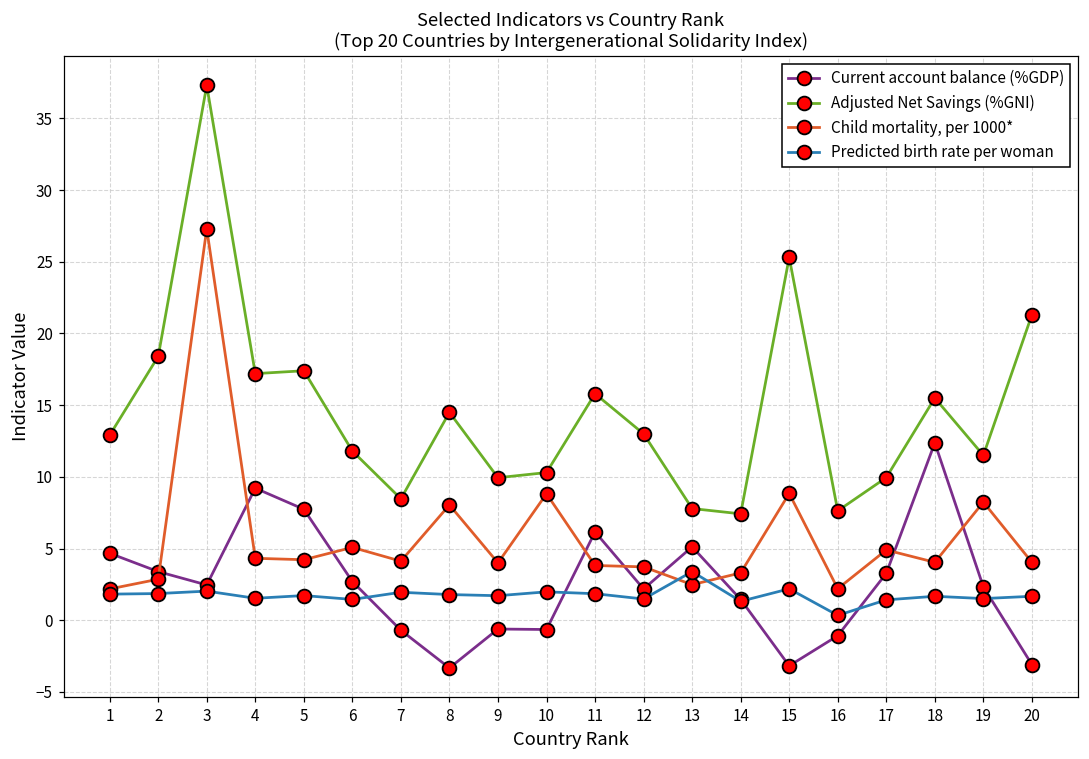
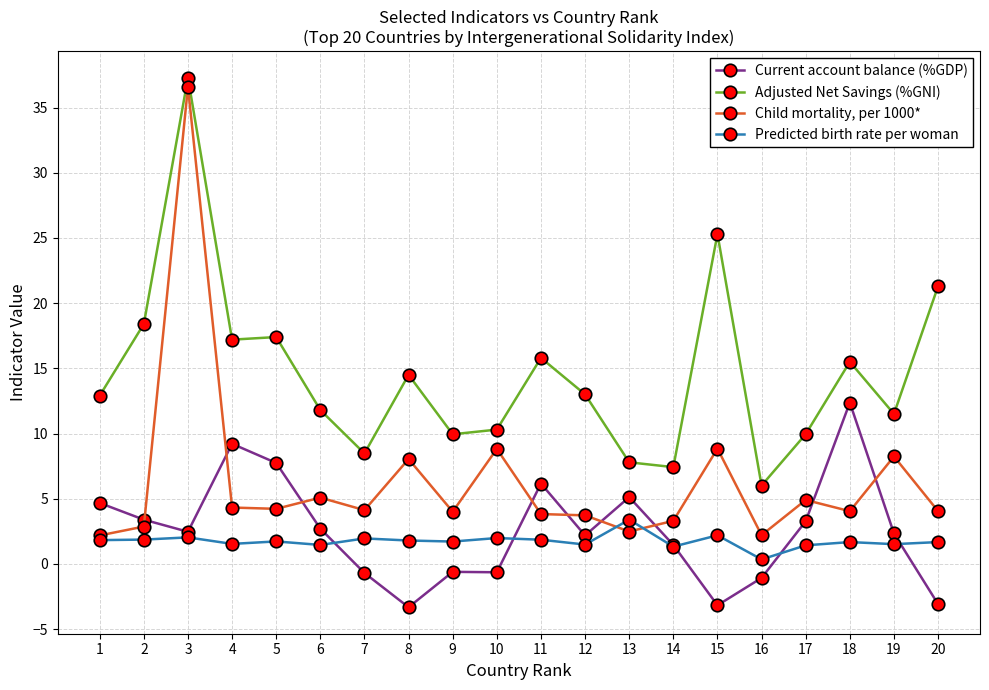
Child mortality, per 1000*, 3: 27.3 -> 36.6
Adjusted Net Savings (%GNI), 16: 7.6 -> 6.0
